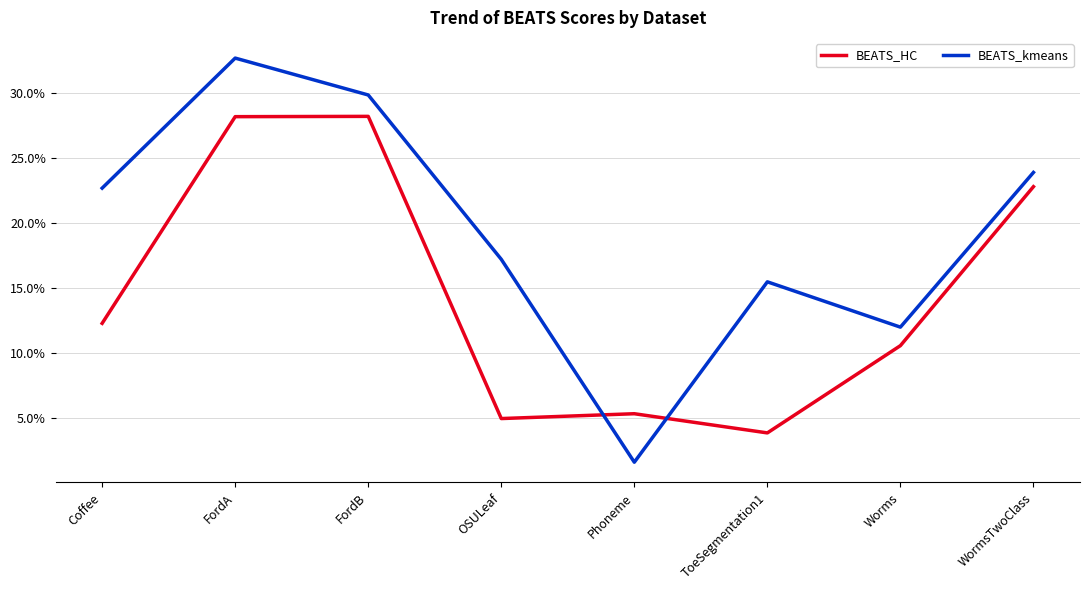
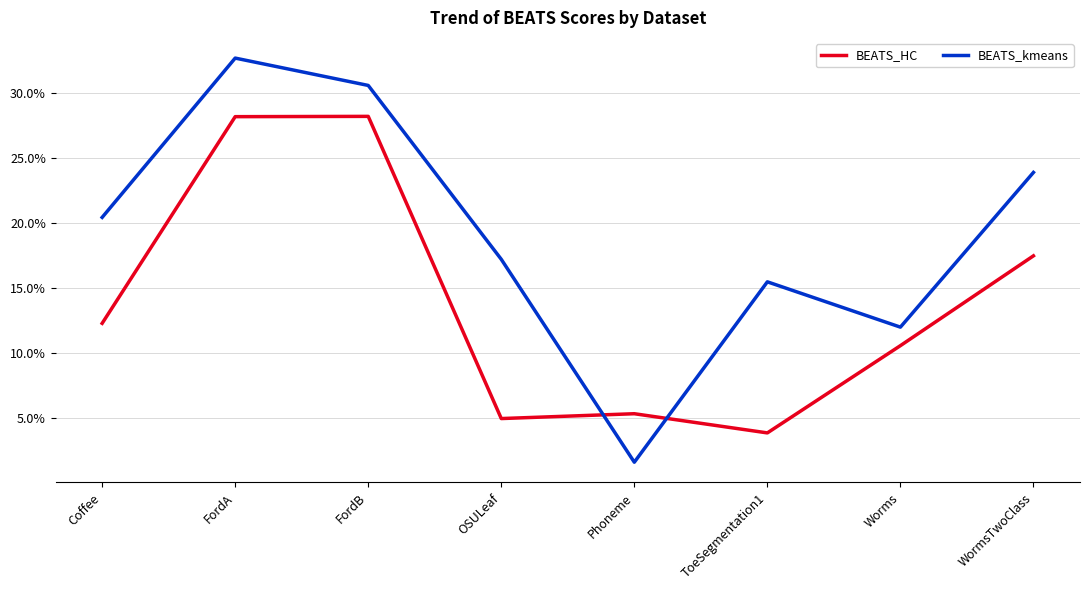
BEATS_kmeans, Coffee: 22.7% -> 20.4%
BEATS_kmeans, FordB: 29.8% -> 30.6%
BEATS_HC, WormsTwoClass: 22.8% -> 17.5%
